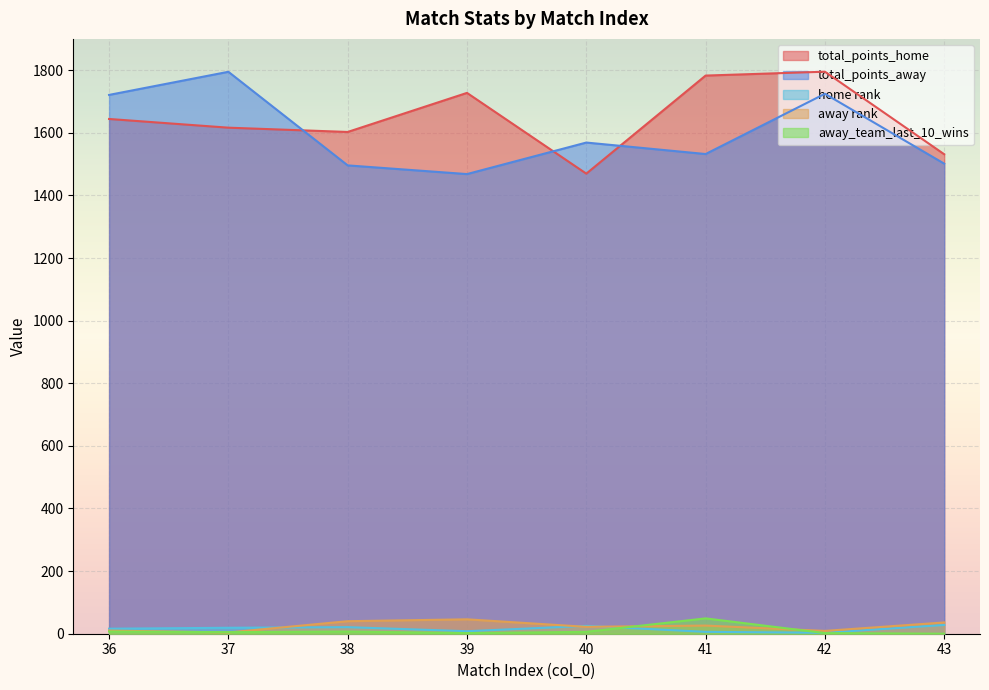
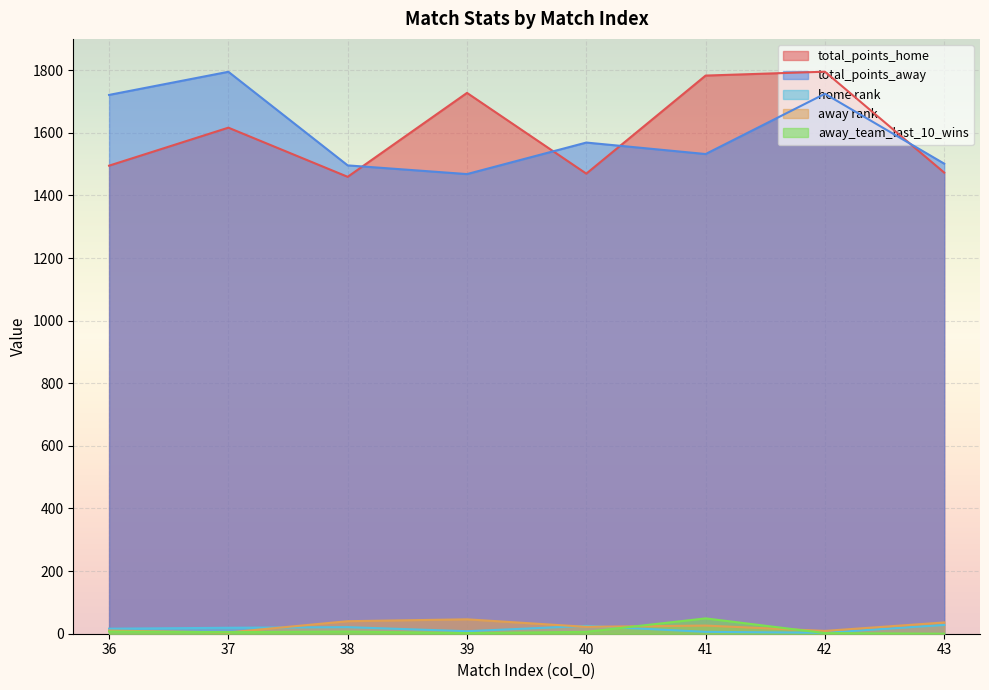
total_points_home, 36: 1640 -> 1500
total_points_home, 38: 1600 -> 1460
total_points_home, 43: 1530 -> 1470
